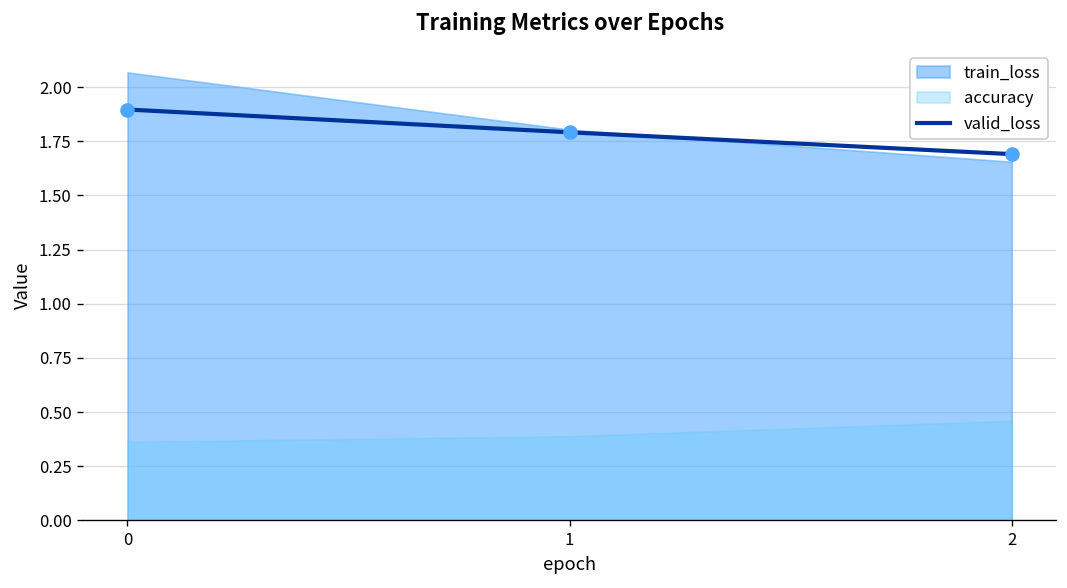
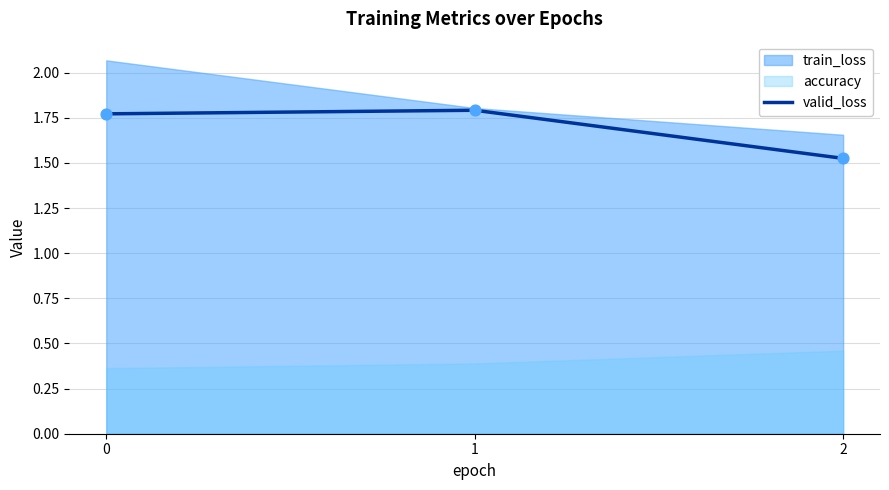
valid_loss, 0: 1.90 -> 1.77
valid_loss, 2: 1.69 -> 1.53
